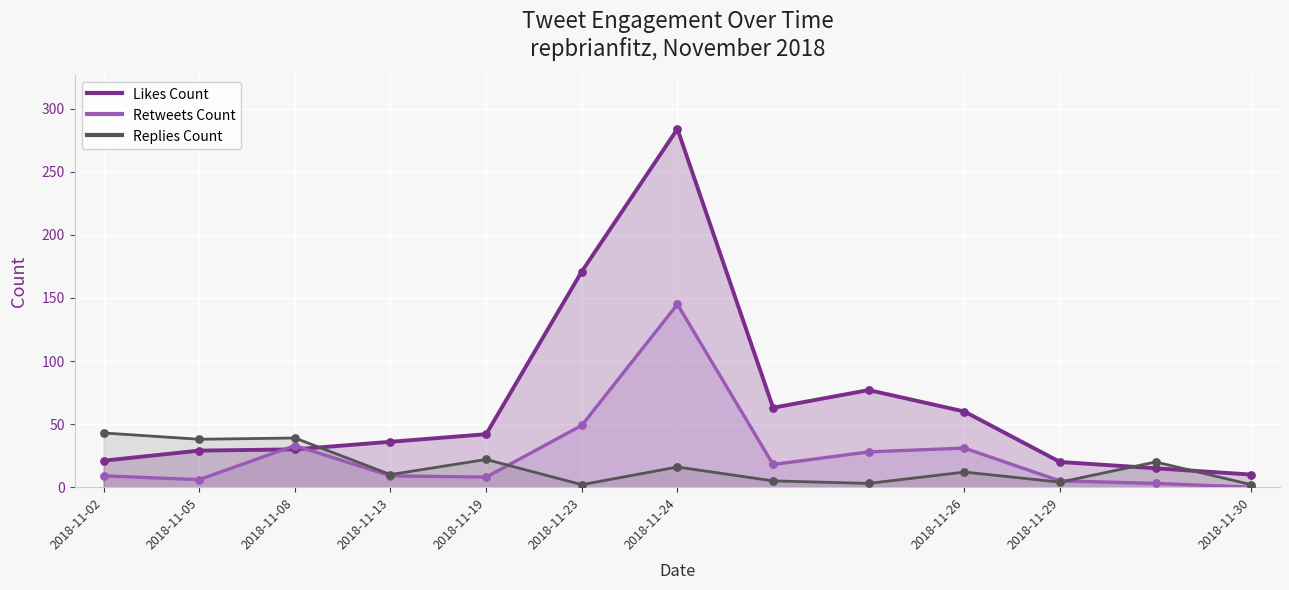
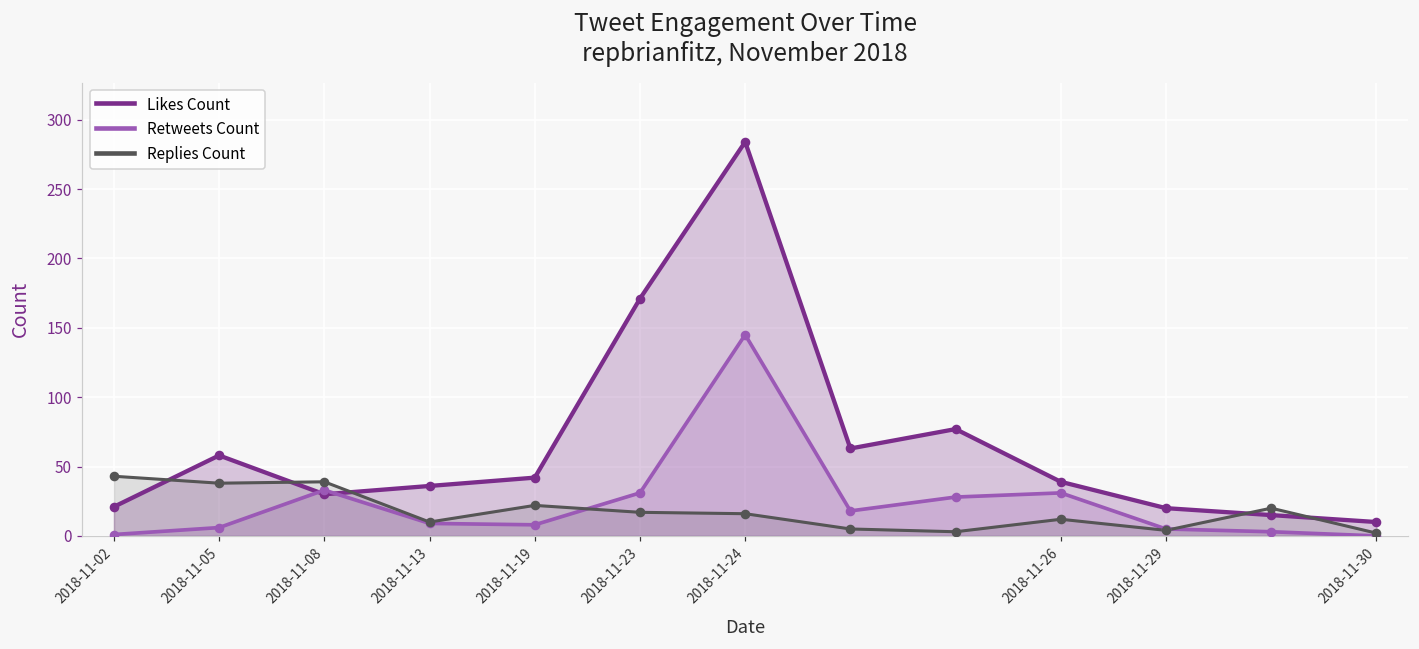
Retweets Count, 2018-11-02: 9 -> 1
Likes Count, 2018-11-05: 29 -> 58
Retweets Count, 2018-11-23: 49 -> 31
Replies Count, 2018-11-23: 2 -> 17
Likes Count, 2018-11-26: 60 -> 39
